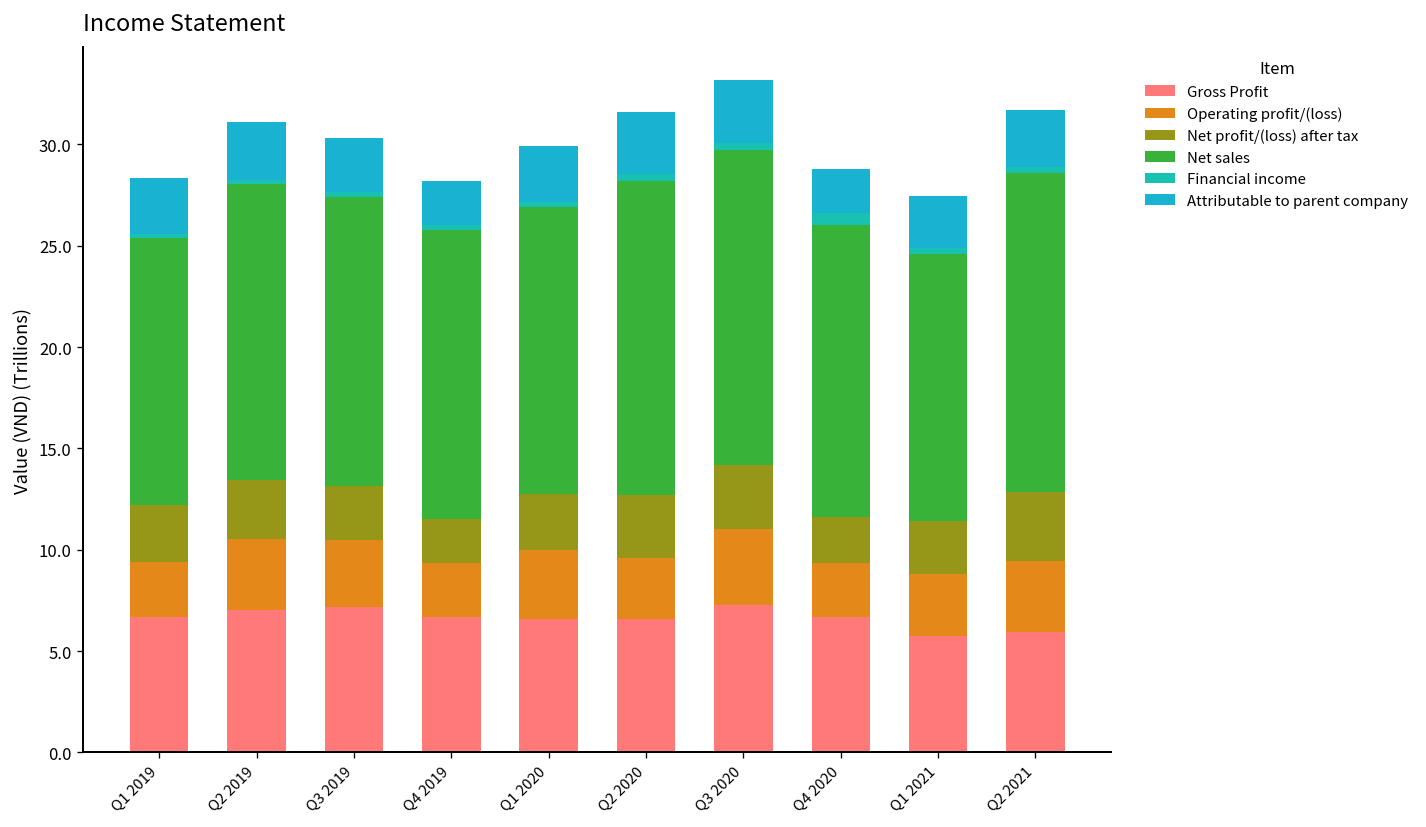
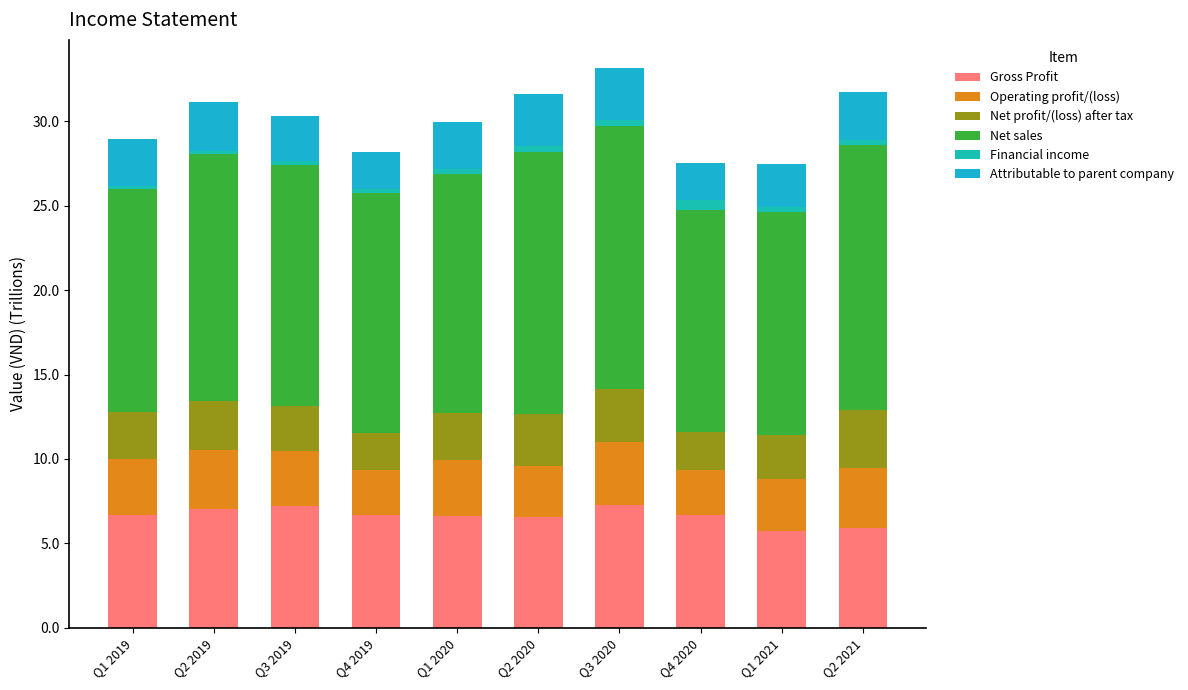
Operating profit/(loss), Q1 2019: 2.7 -> 3.3
Net sales, Q4 2020: 14.4 -> 13.2
